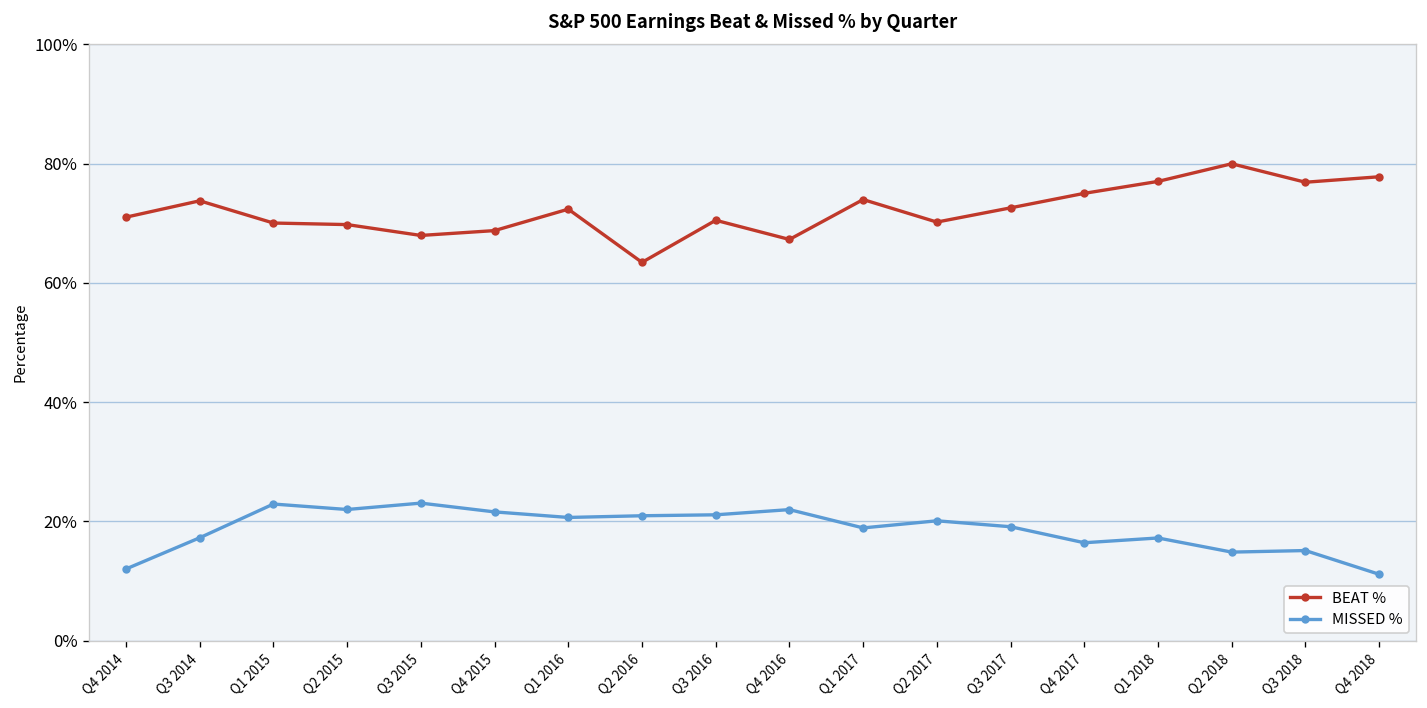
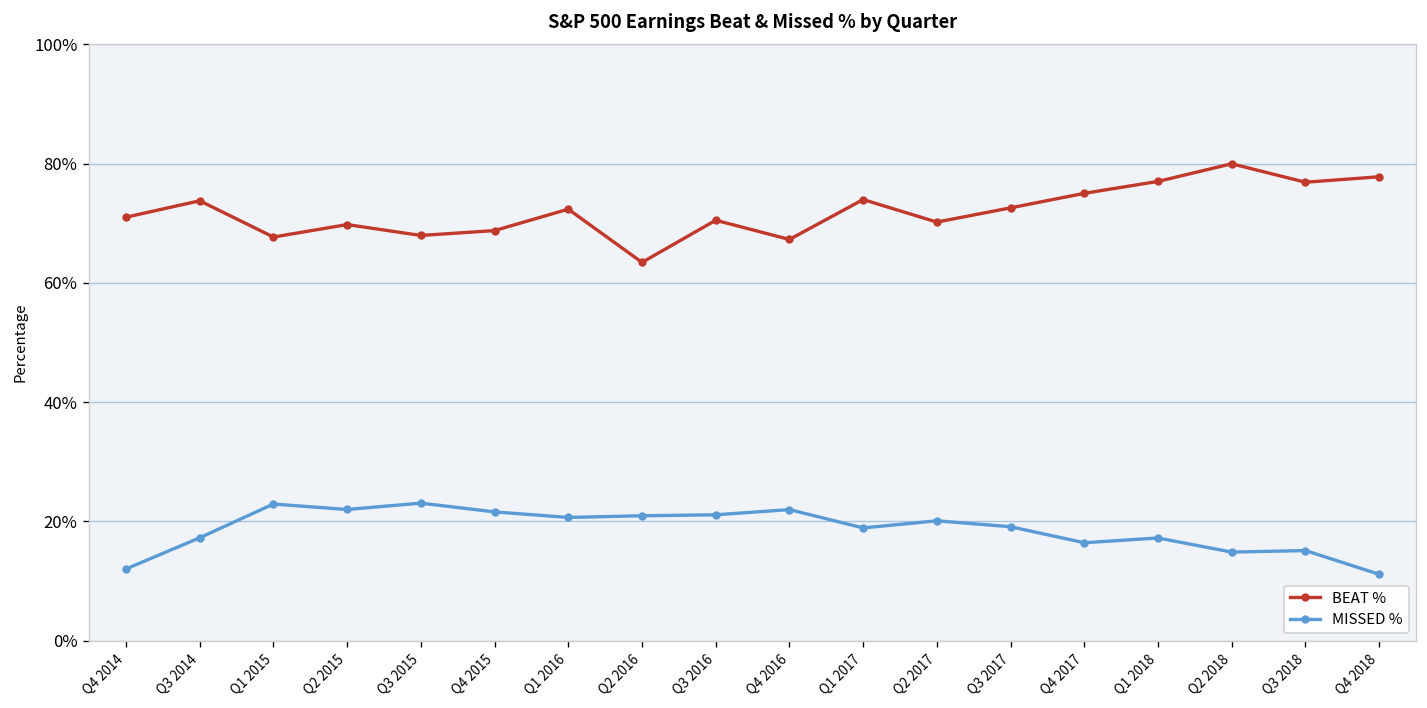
BEAT %, Q1 2015: 70% -> 68%
